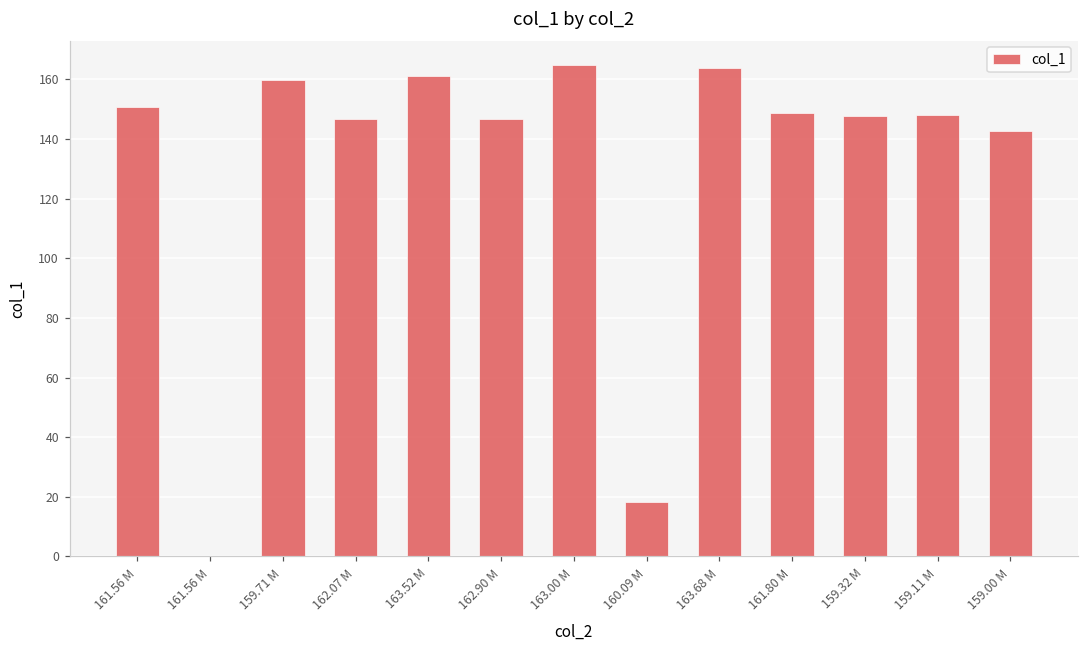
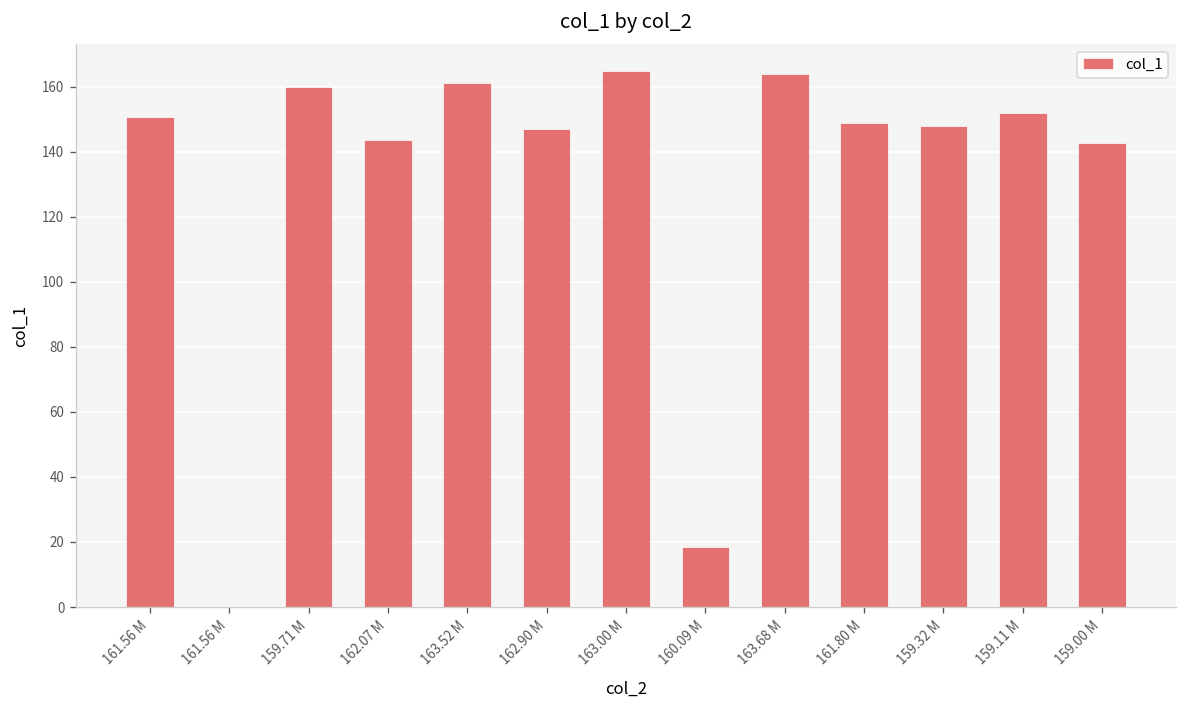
162.07 M: 147 -> 144
159.11 M: 148 -> 152
